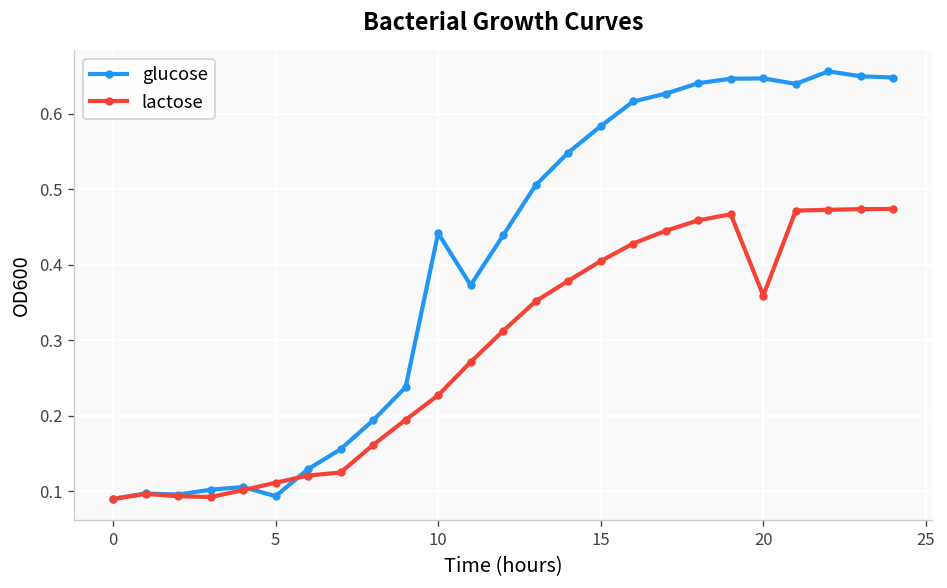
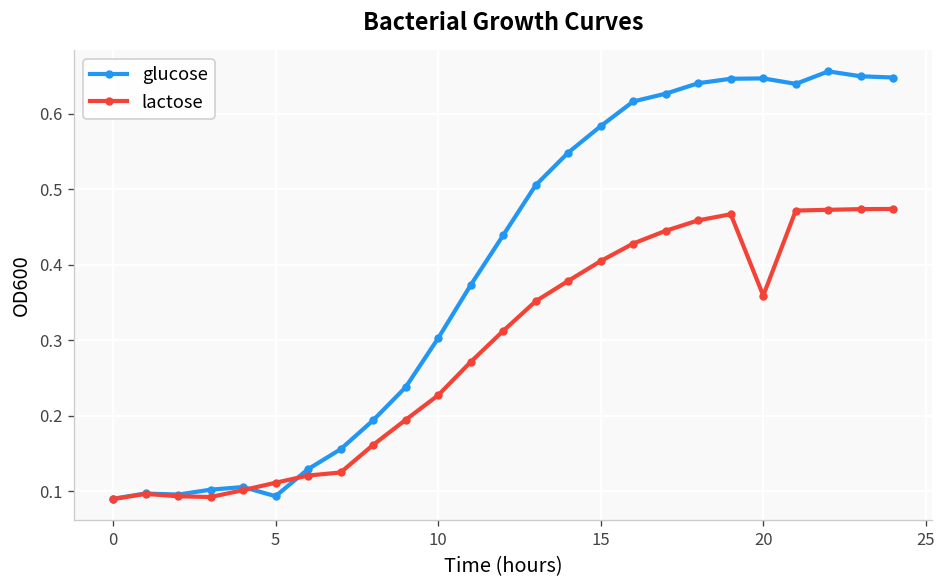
glucose, 10: 0.44 -> 0.30
